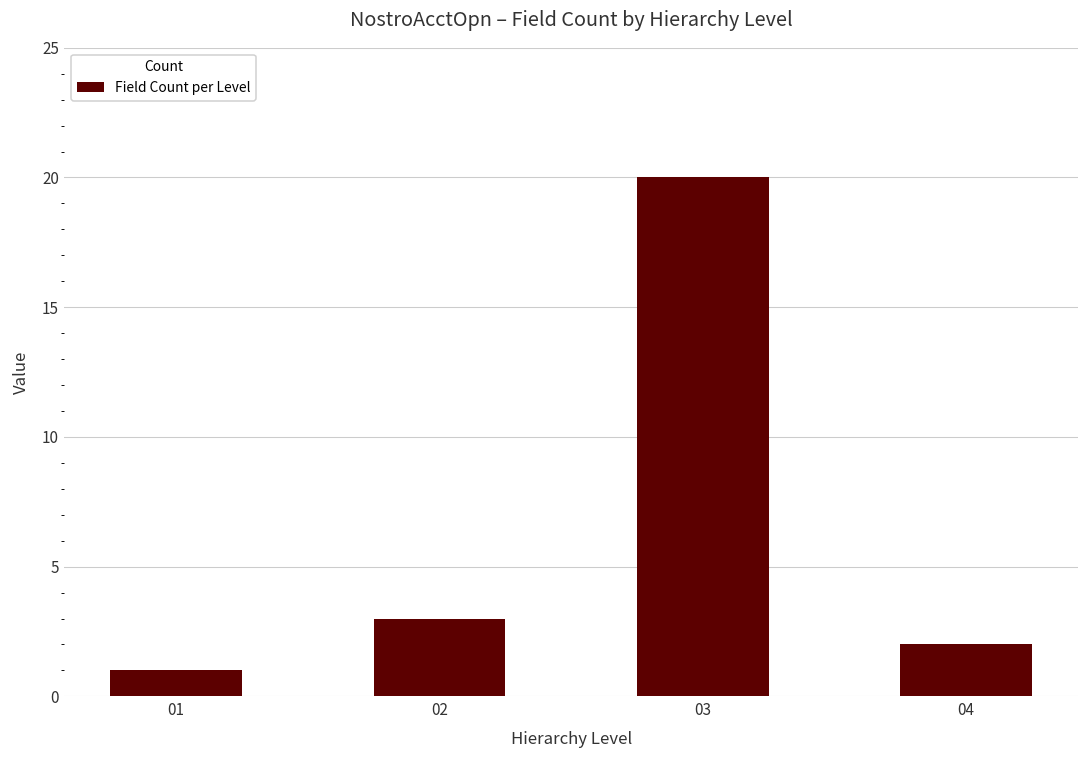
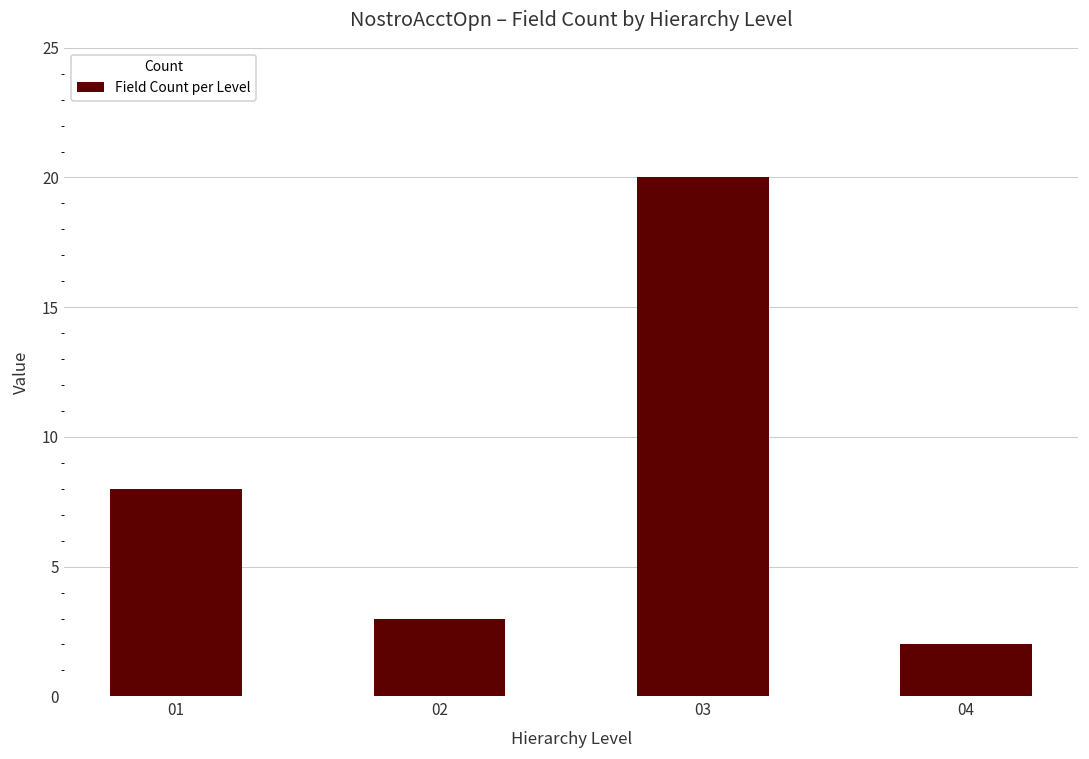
01: 1 -> 8
